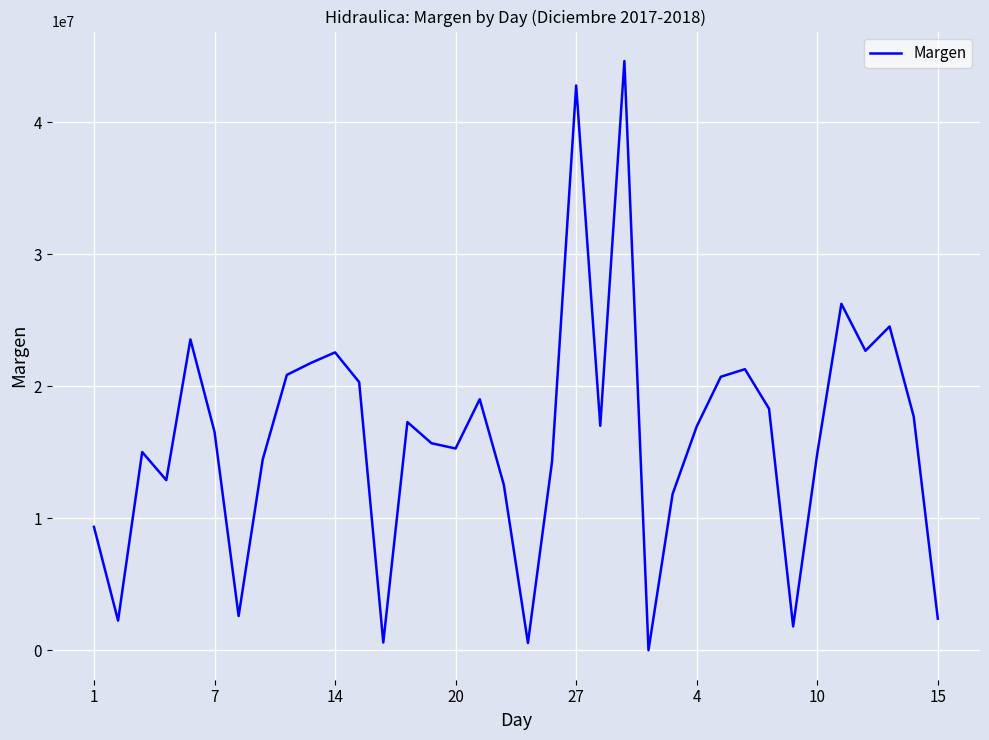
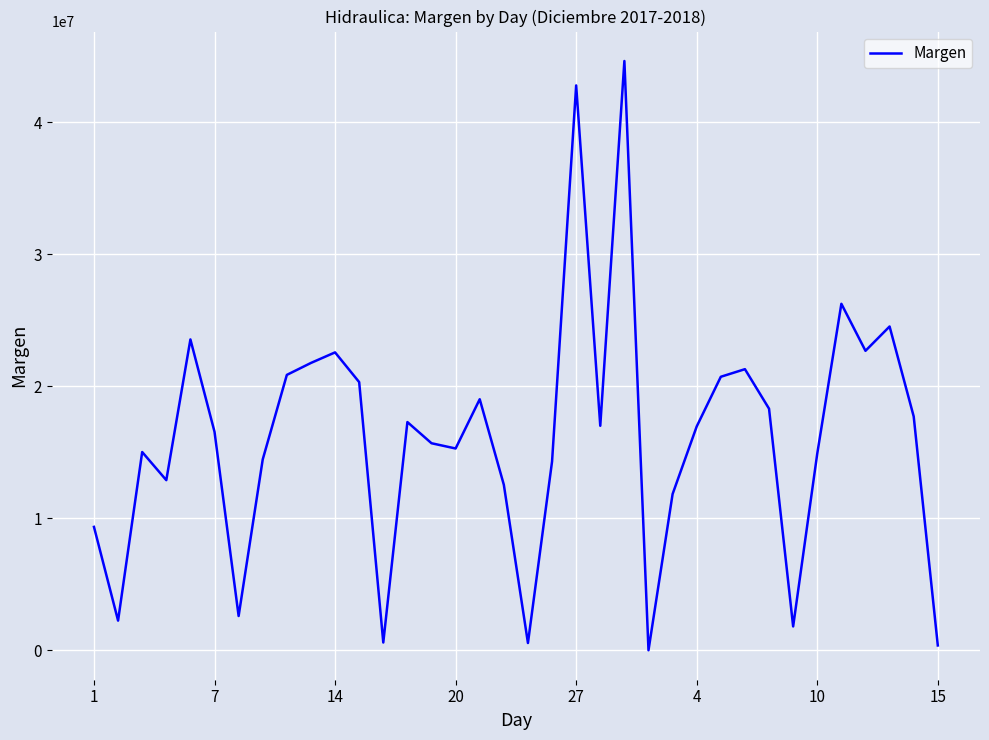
15: 2400000 -> 400000
